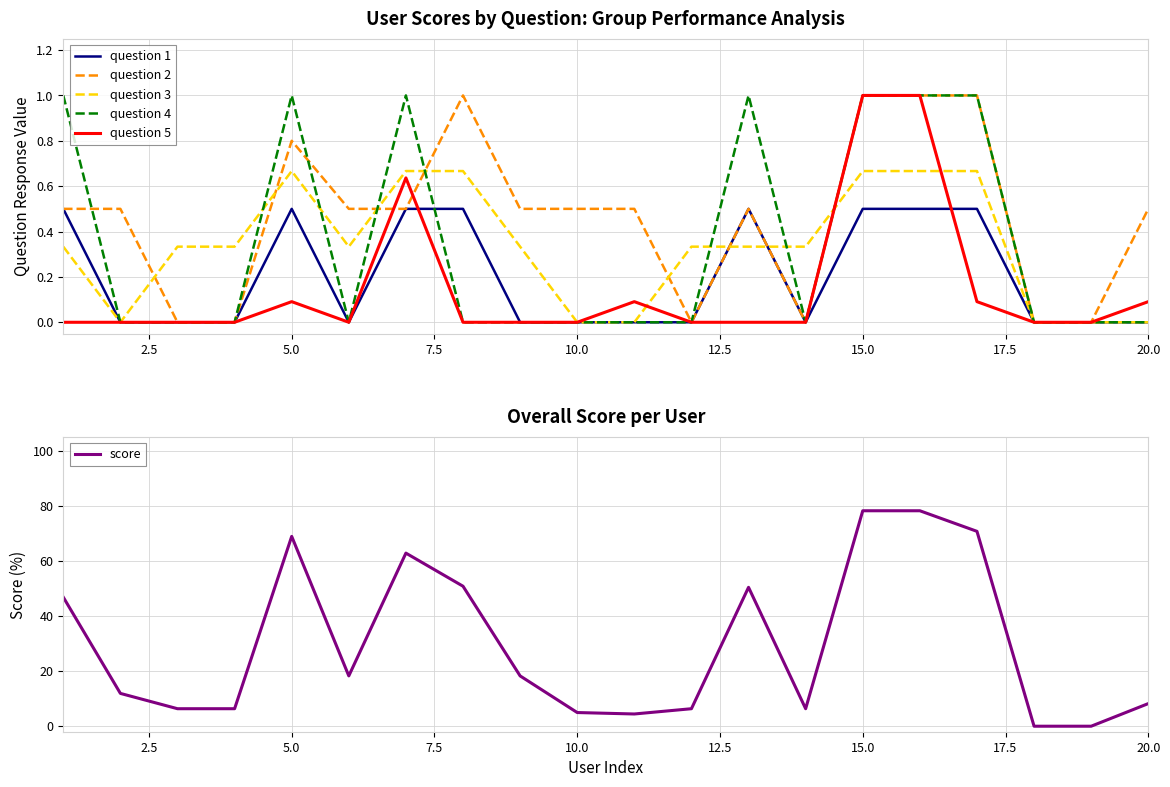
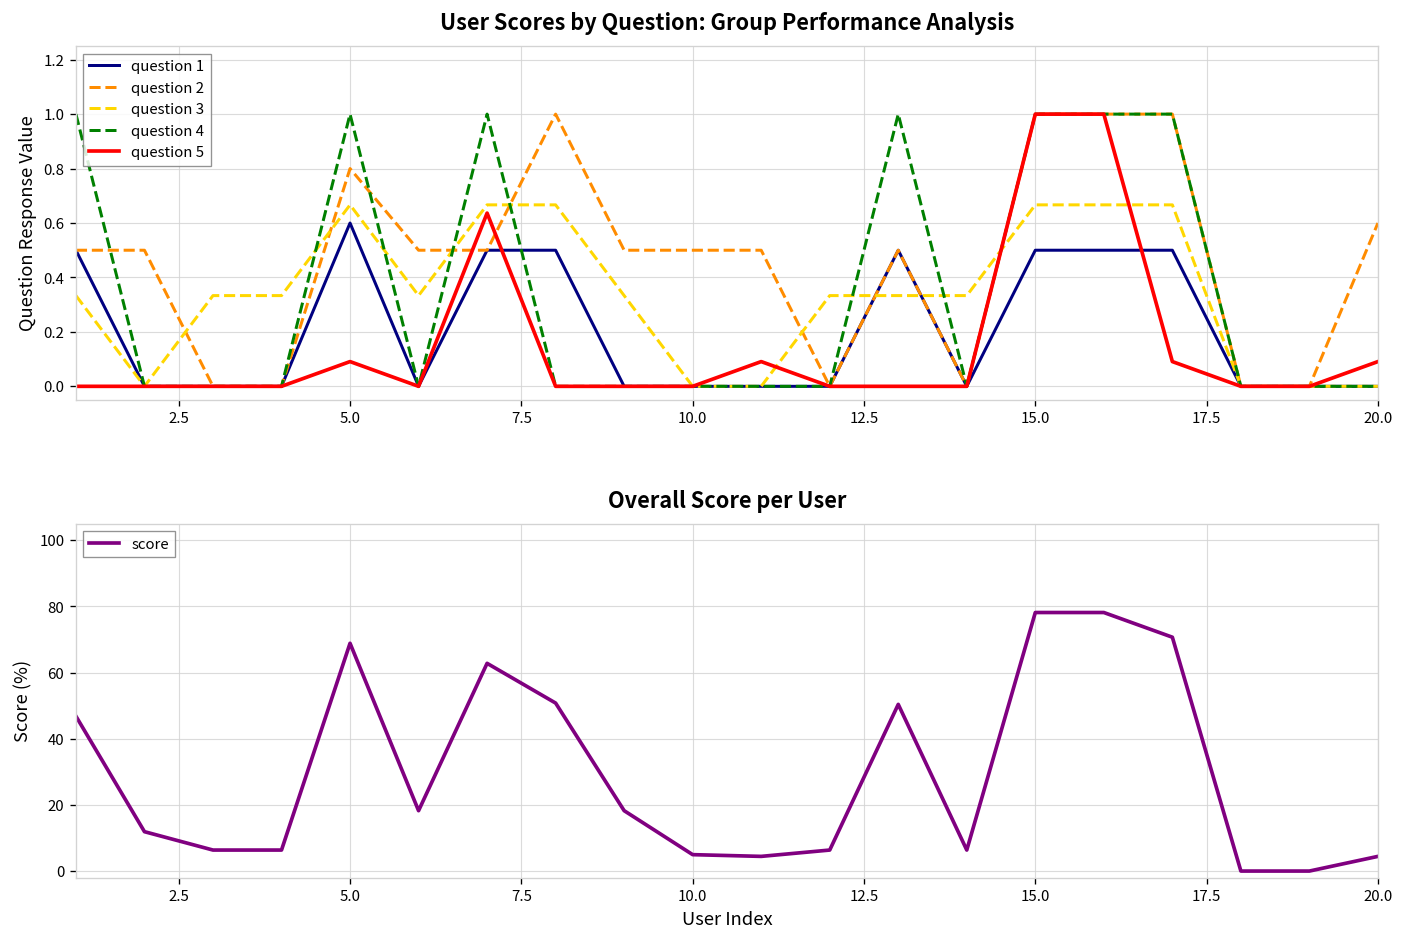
User Scores by Question: Group Performance Analysis, question 1, 5.0: 0.5 -> 0.6
User Scores by Question: Group Performance Analysis, question 2, 20.0: 0.5 -> 0.6
Overall Score per User, 20.0: 8 -> 4
